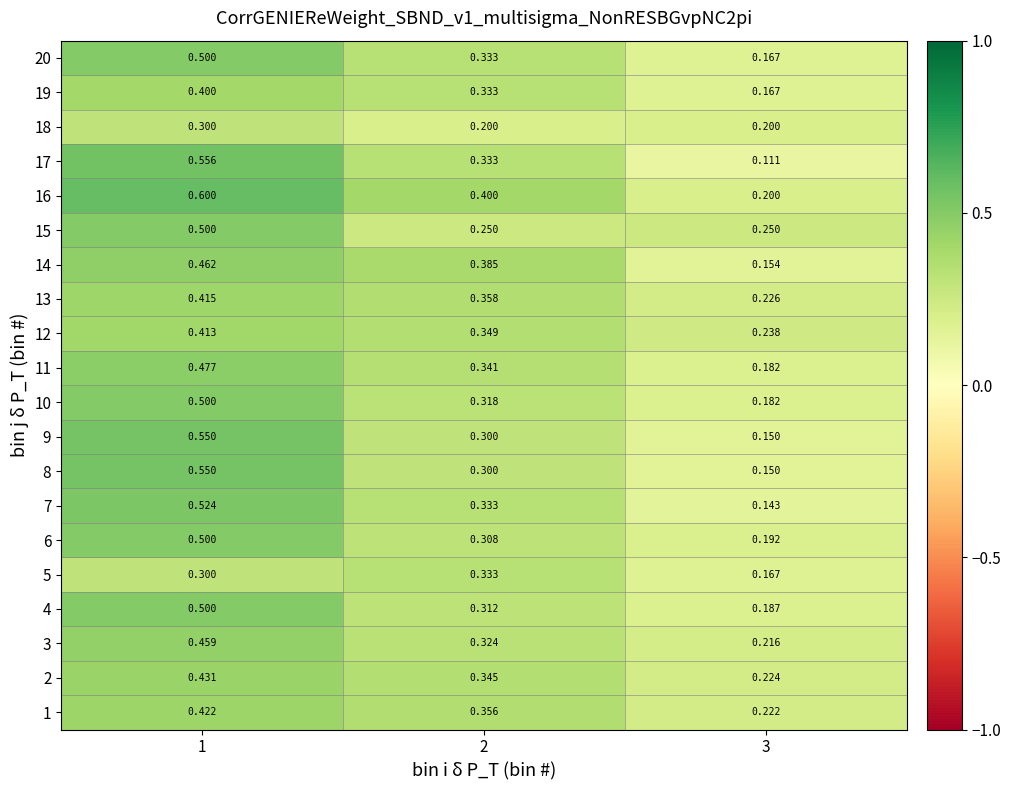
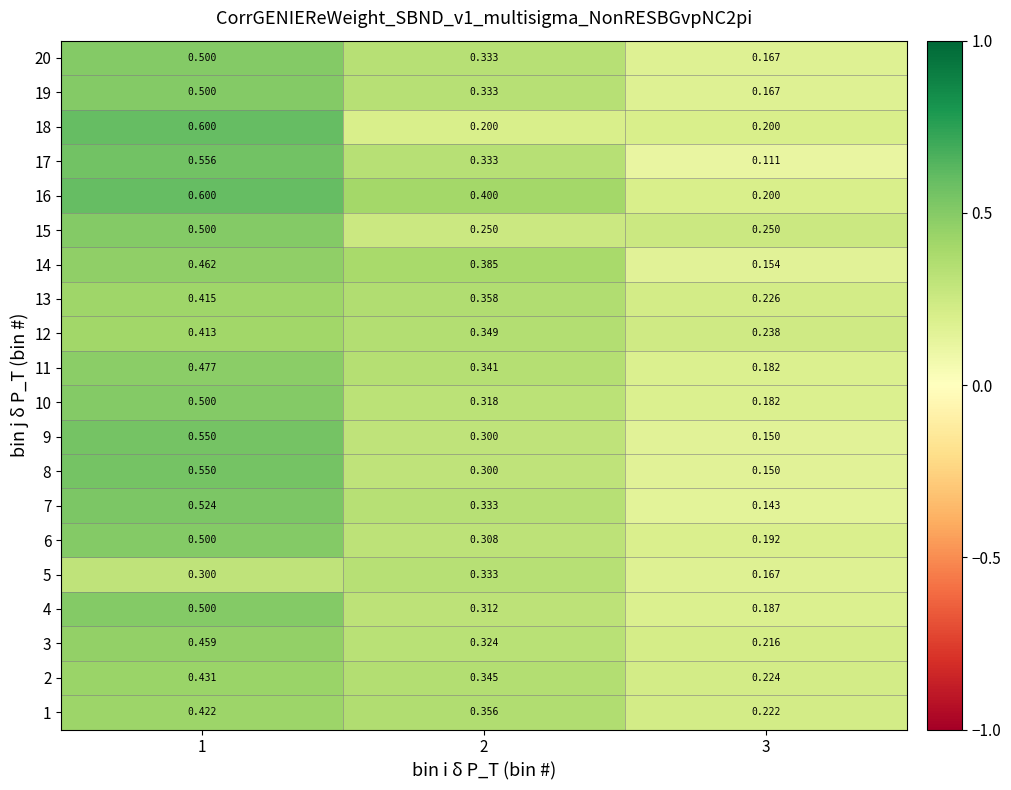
19, 1: 0.400 -> 0.500
18, 1: 0.300 -> 0.600
